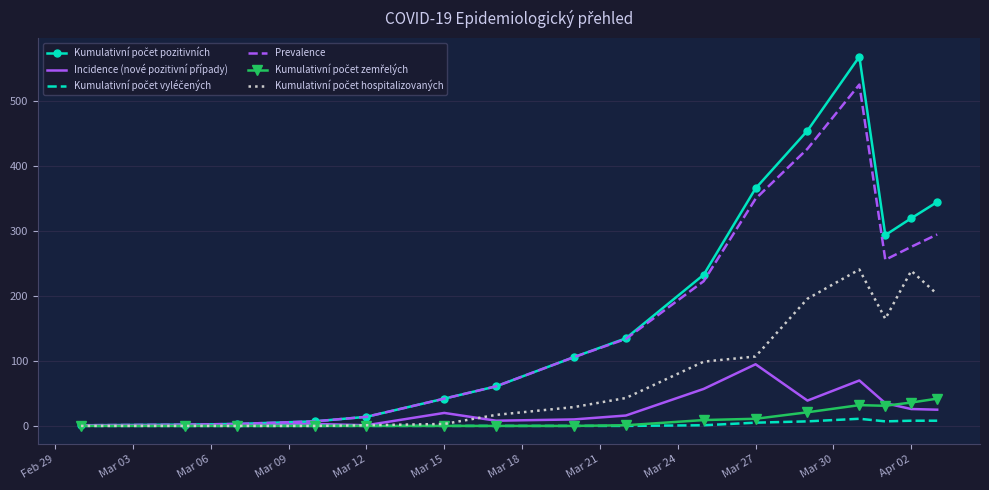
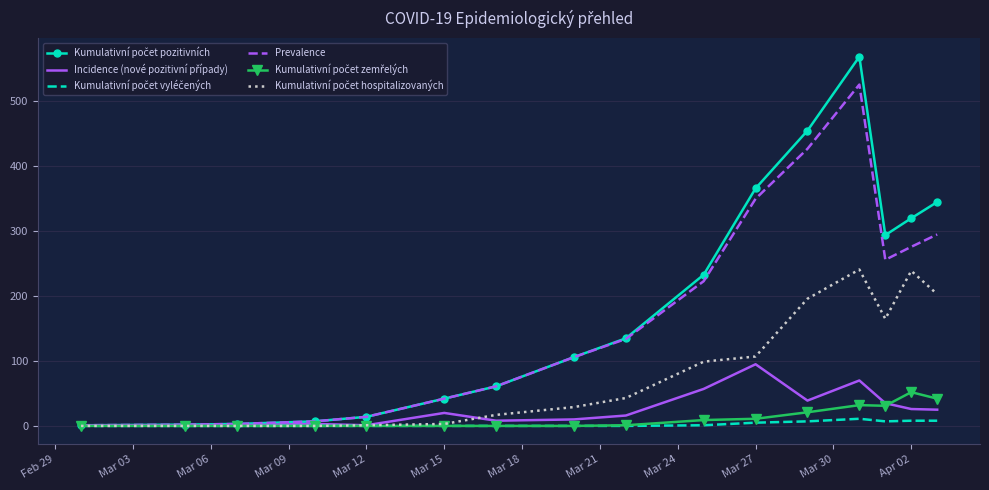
Kumulativní počet zemřelých, Apr 02: 40 -> 50
